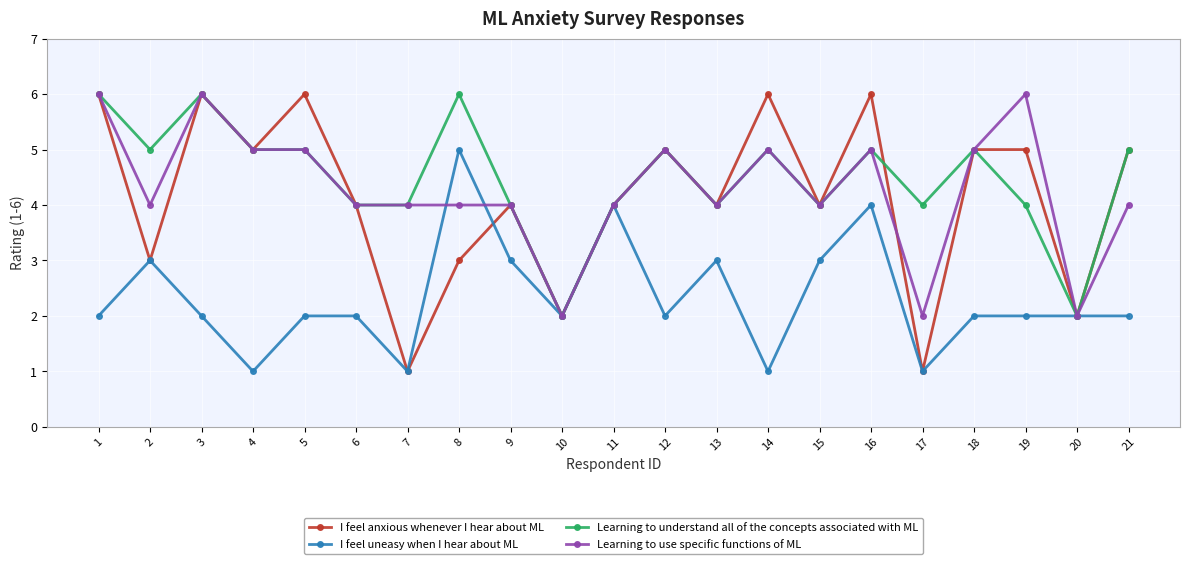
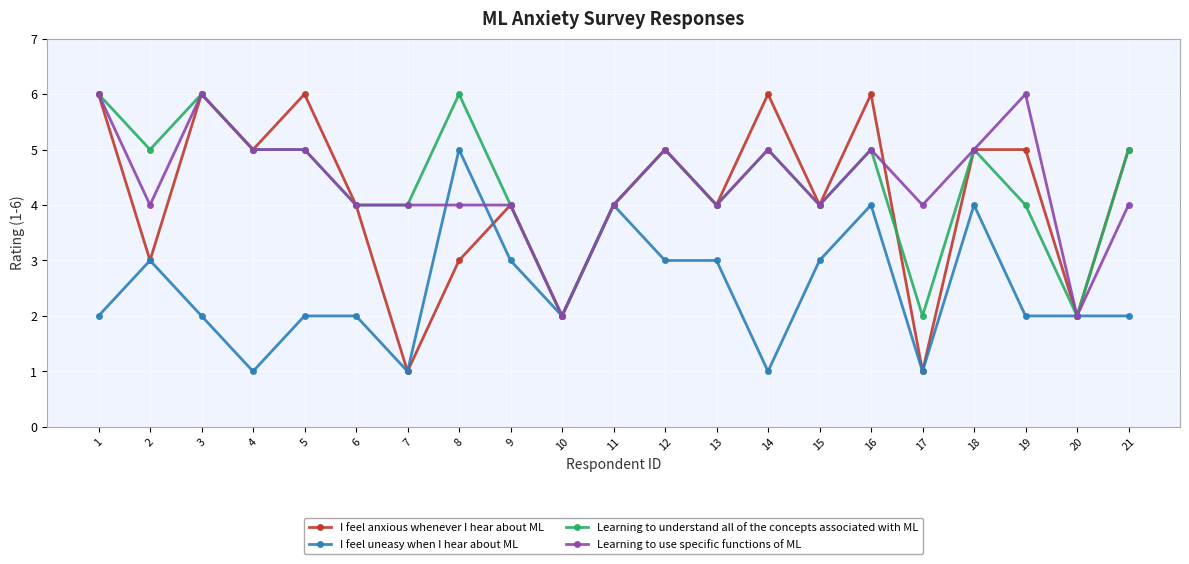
I feel uneasy when I hear about ML, 12: 2 -> 3
Learning to understand all of the concepts associated with ML, 17: 4 -> 2
Learning to use specific functions of ML, 17: 2 -> 4
I feel uneasy when I hear about ML, 18: 2 -> 4
